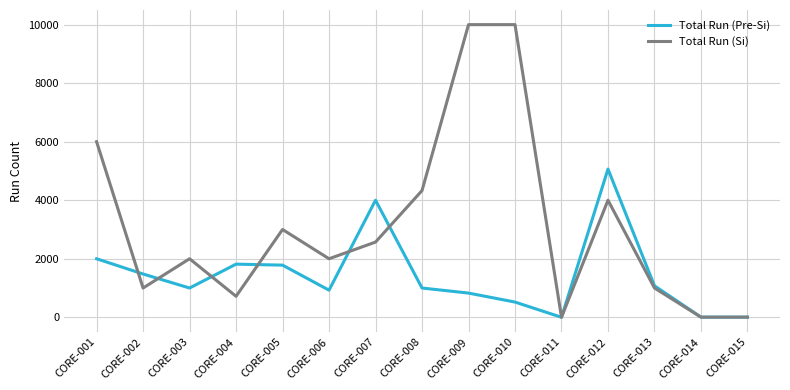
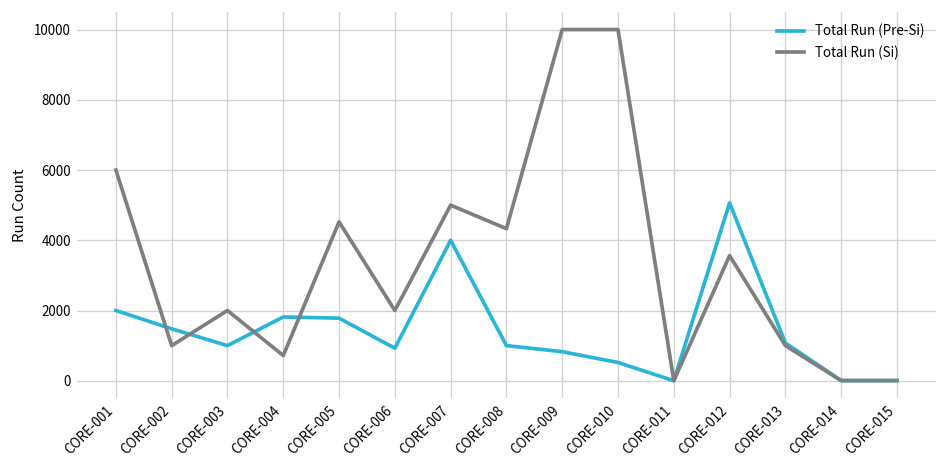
Total Run (Si), CORE-005: 3000 -> 4500
Total Run (Si), CORE-007: 2600 -> 5000
Total Run (Si), CORE-012: 4000 -> 3600
